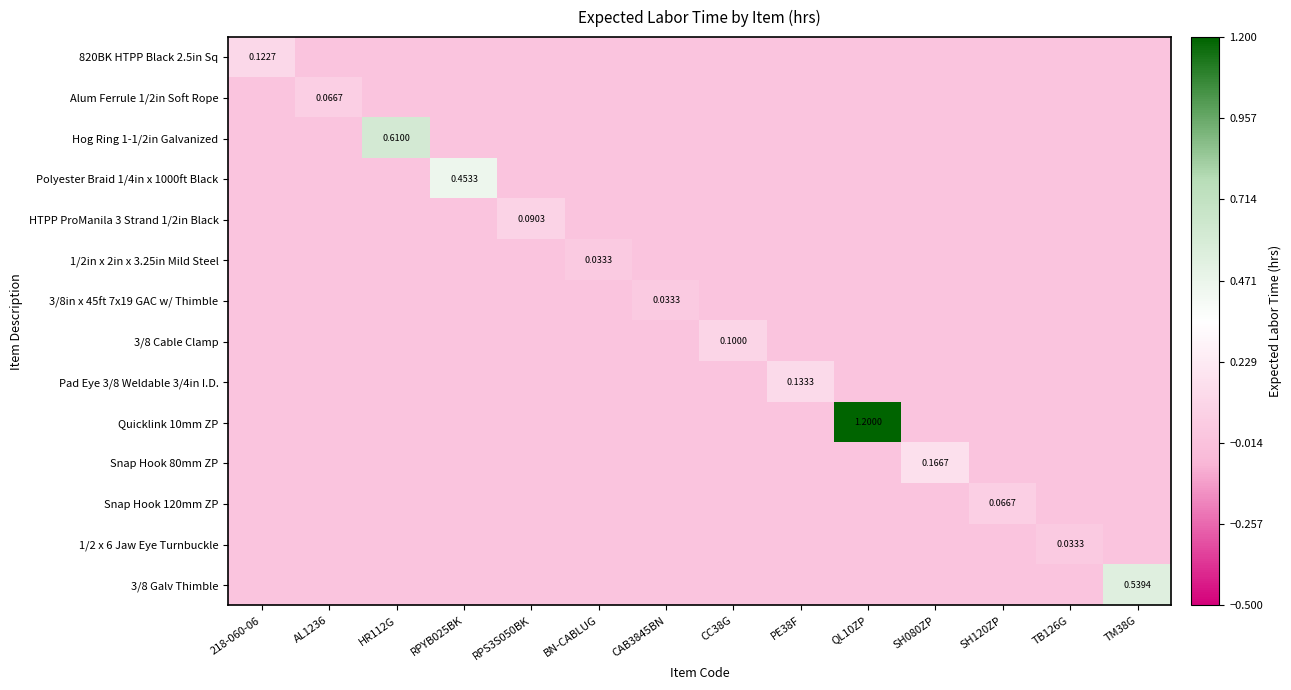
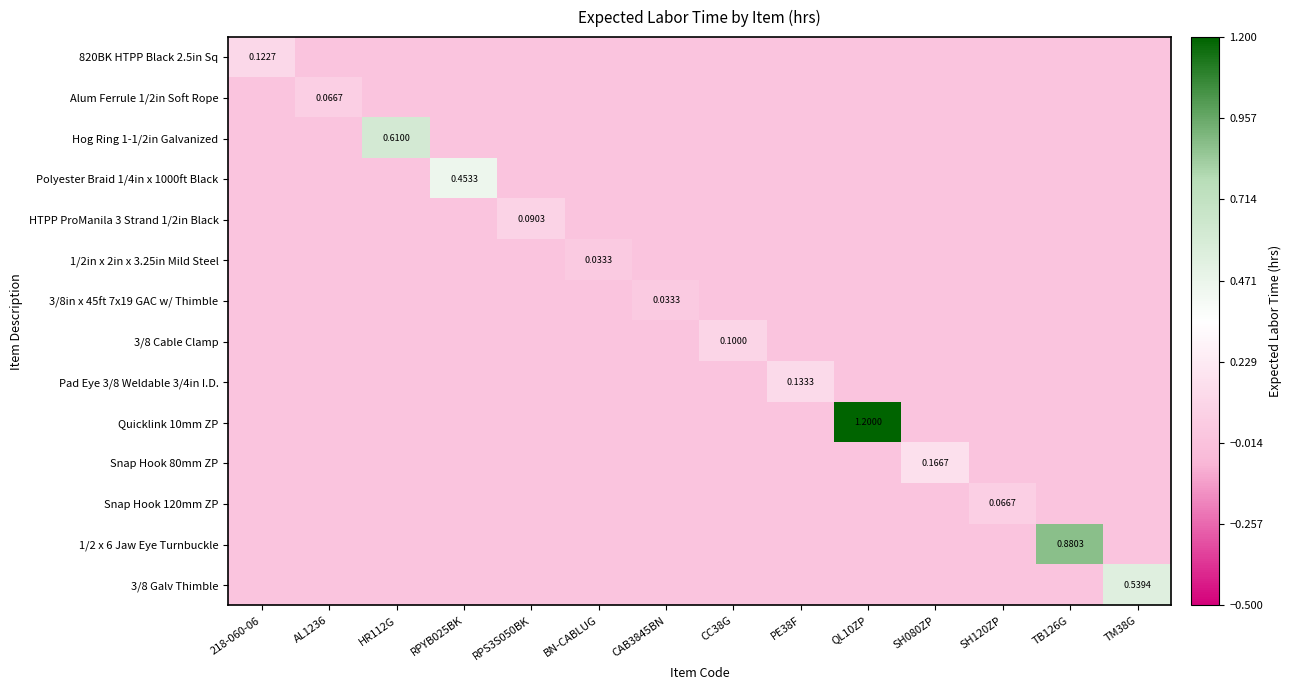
1/2 x 6 Jaw Eye Turnbuckle, TB126G: 0.0333 -> 0.8803
